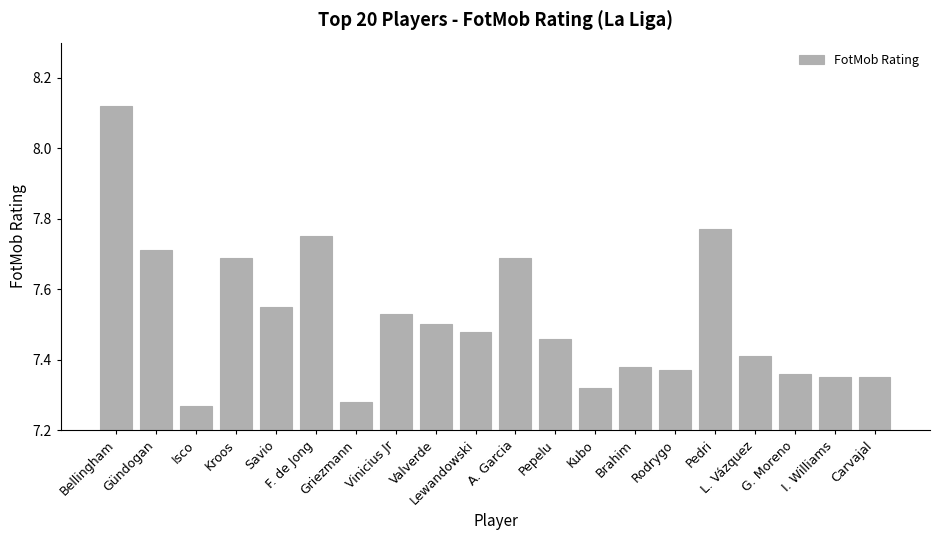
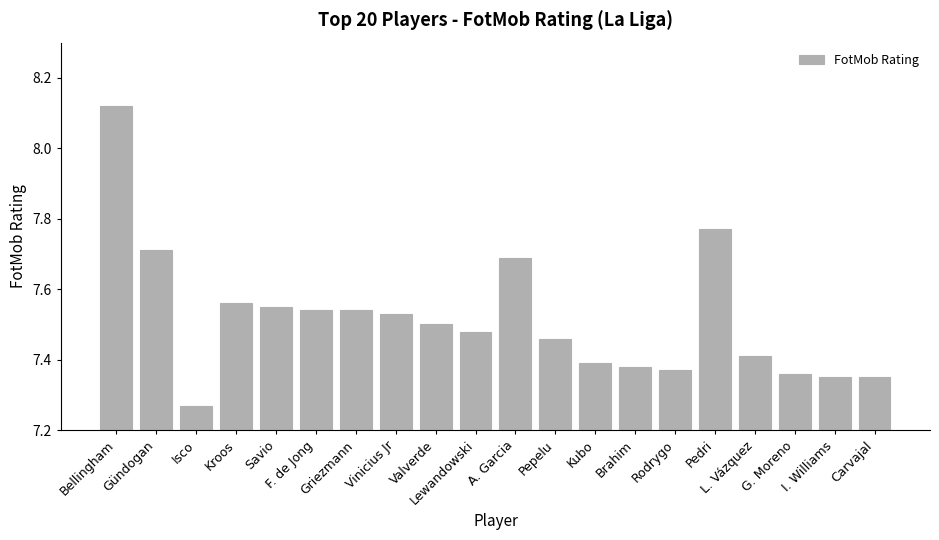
Kroos: 7.69 -> 7.56
F. de Jong: 7.75 -> 7.54
Griezmann: 7.28 -> 7.54
Kubo: 7.32 -> 7.39
